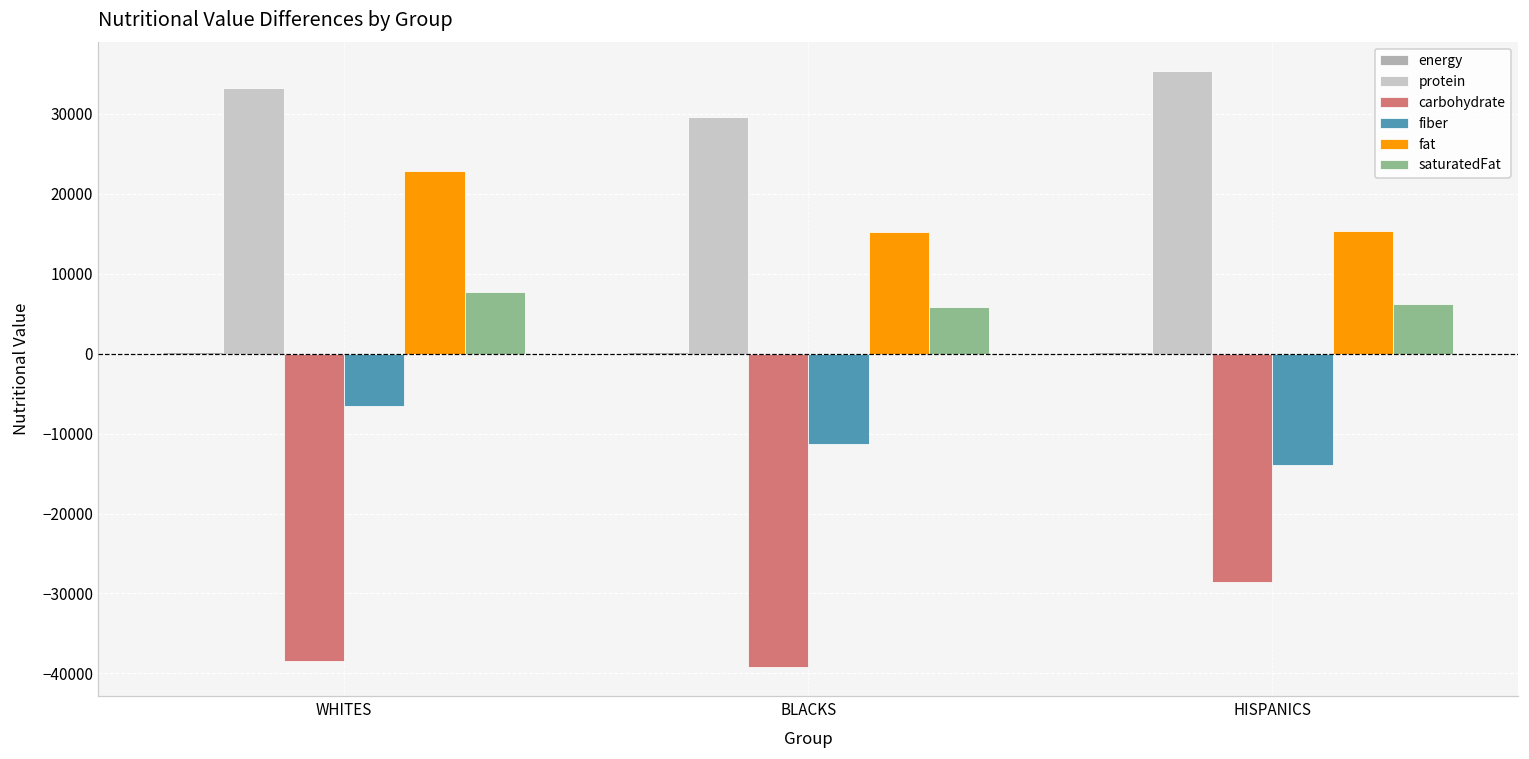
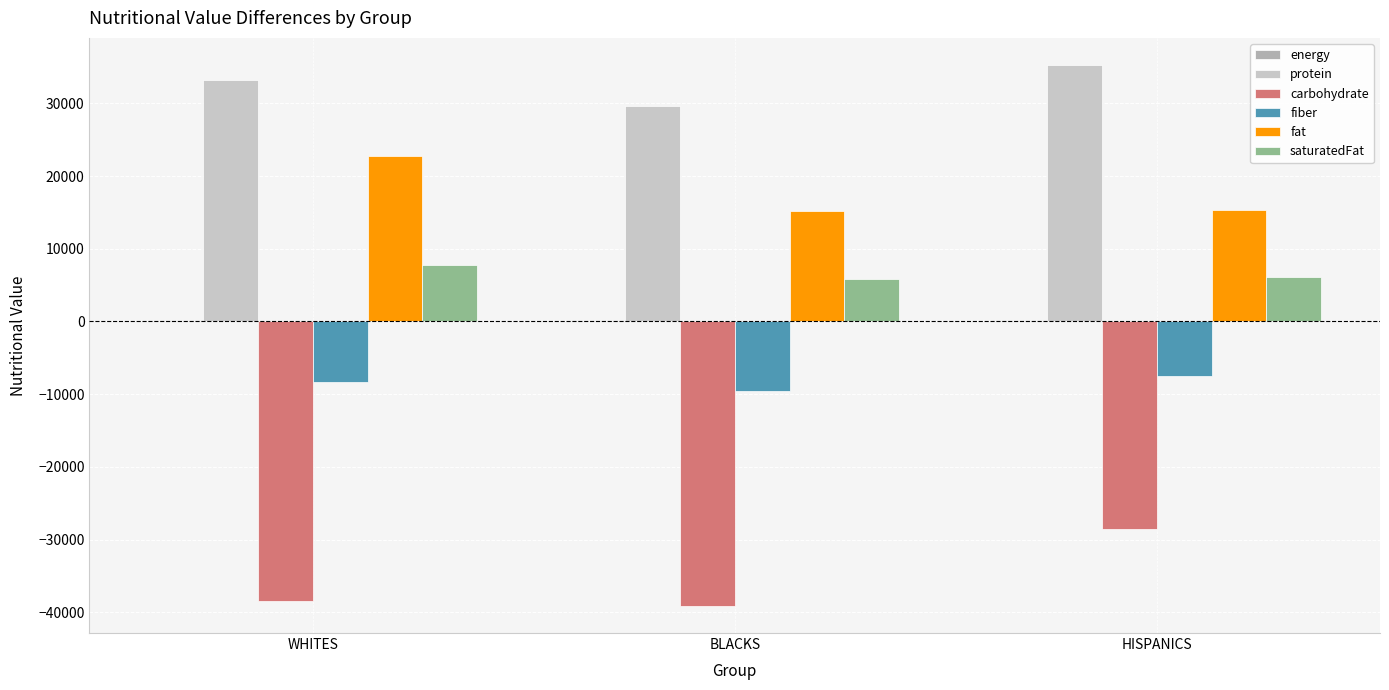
fiber, WHITES: -7000 -> -8000
fiber, BLACKS: -11000 -> -10000
fiber, HISPANICS: -14000 -> -8000
